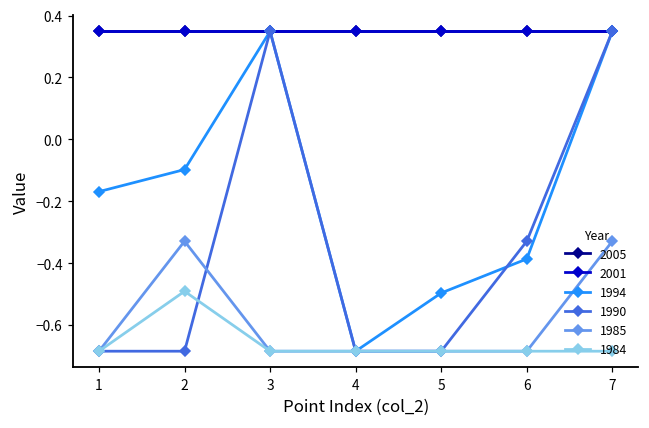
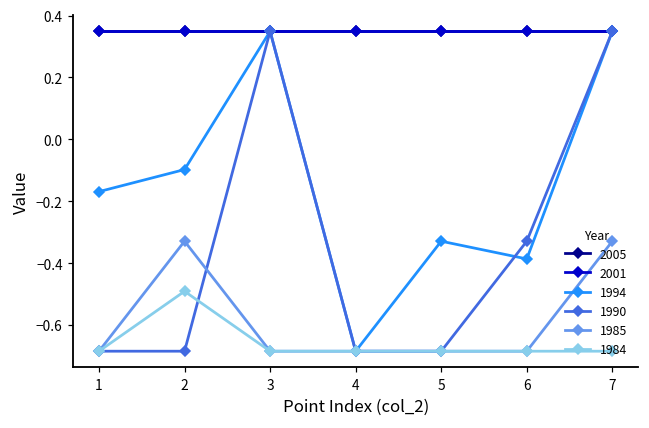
1994, 5: -0.50 -> -0.33
